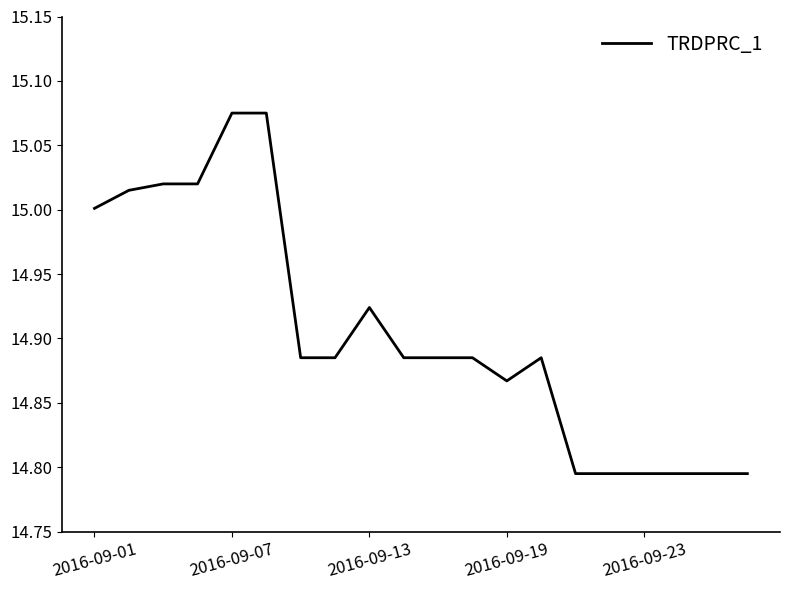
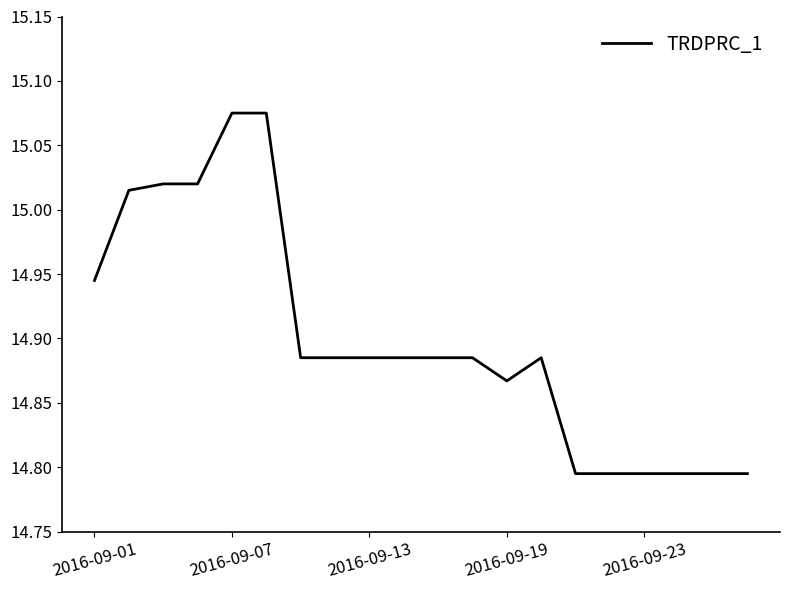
2016-09-01: 15.001 -> 14.945
2016-09-13: 14.924 -> 14.885
